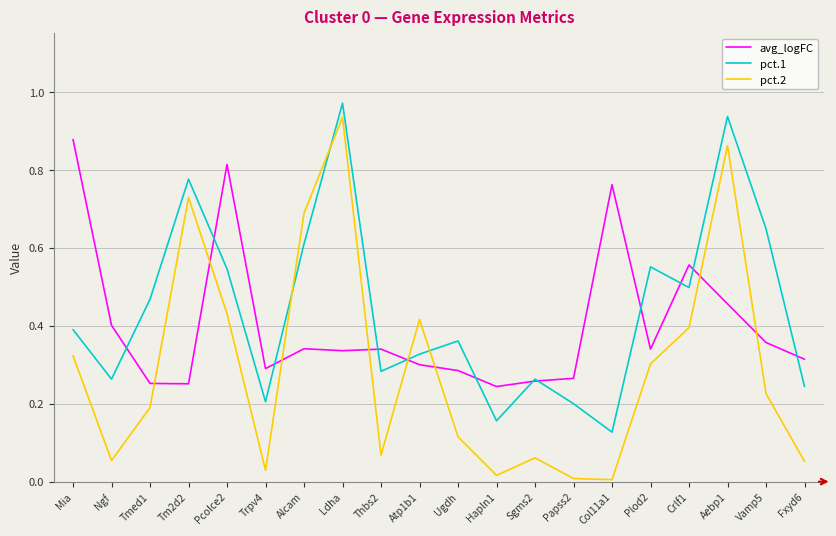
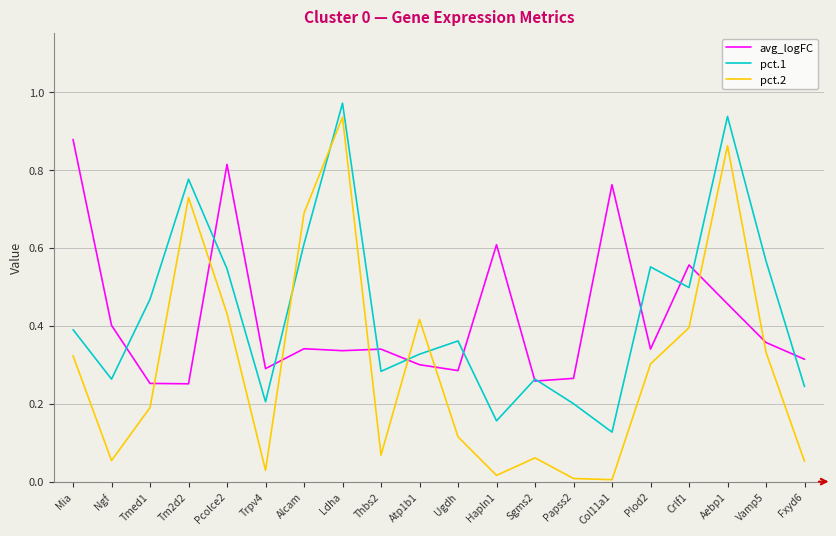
avg_logFC, Hapln1: 0.24 -> 0.61
pct.1, Vamp5: 0.65 -> 0.57
pct.2, Vamp5: 0.23 -> 0.33
